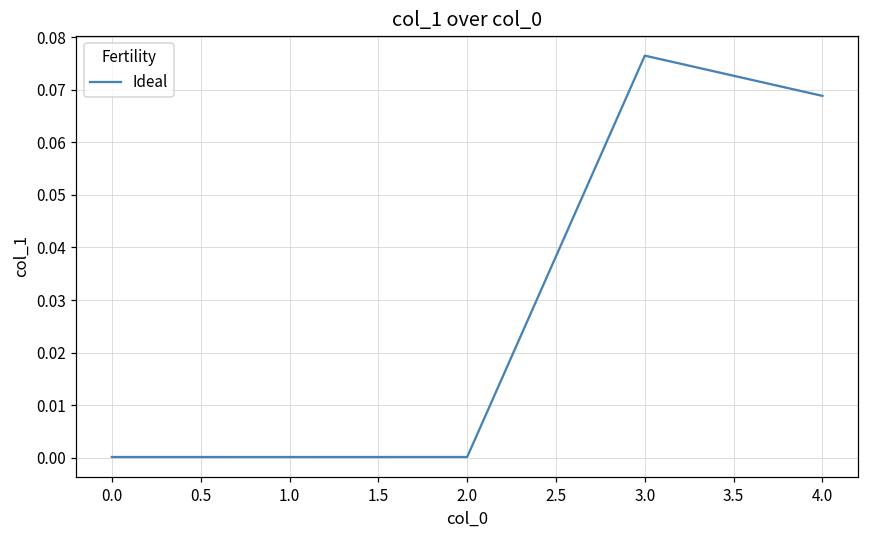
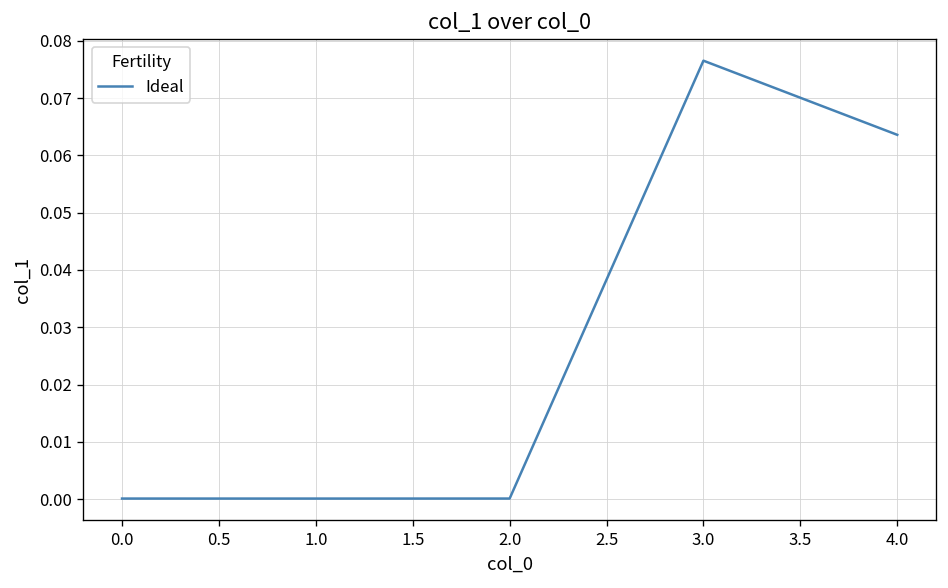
4.0: 0.069 -> 0.064
